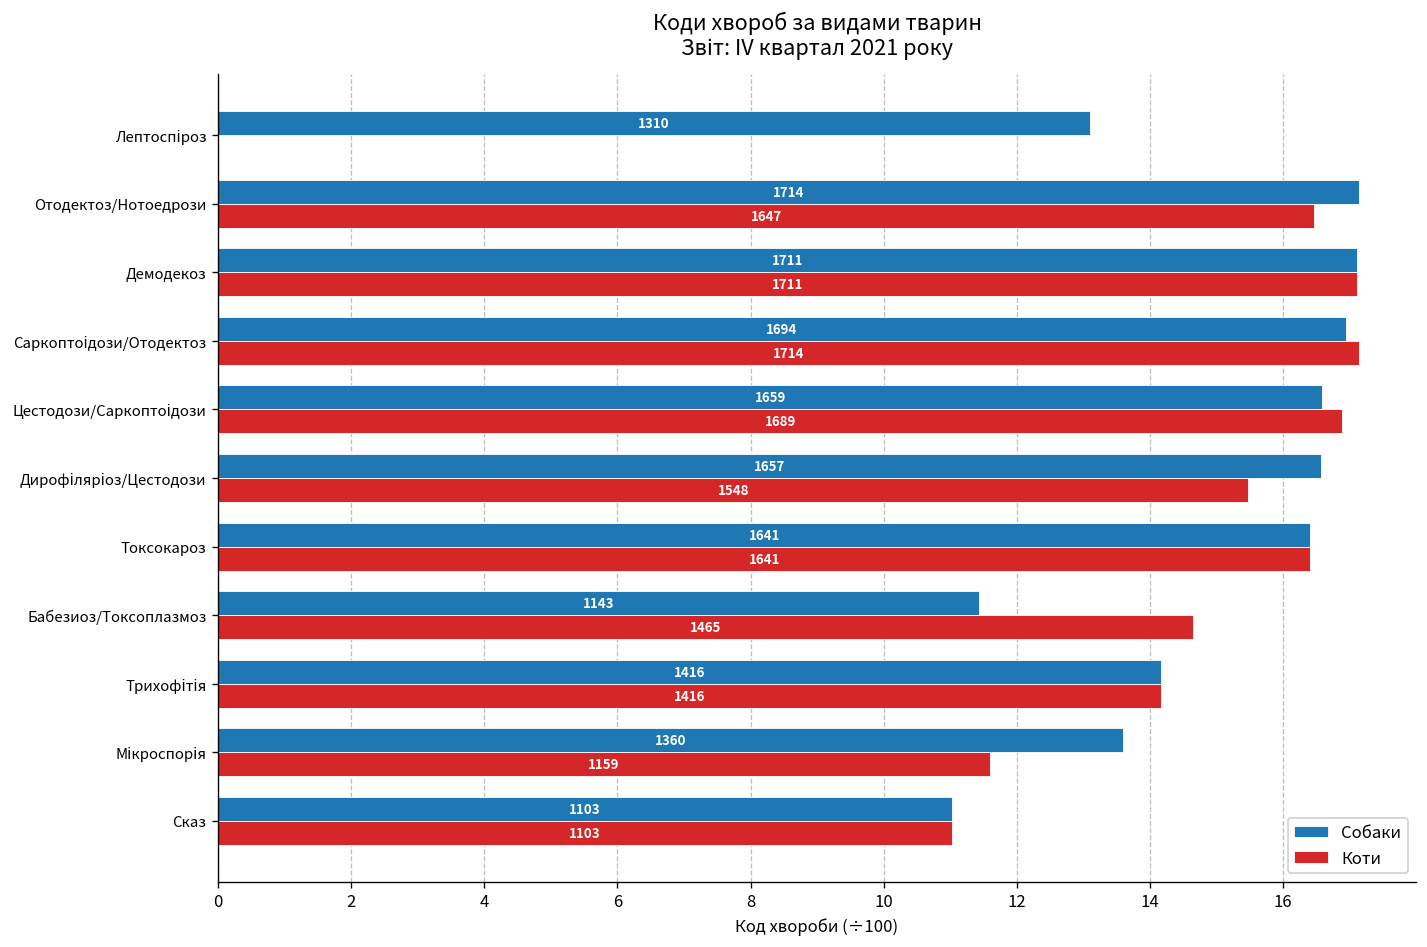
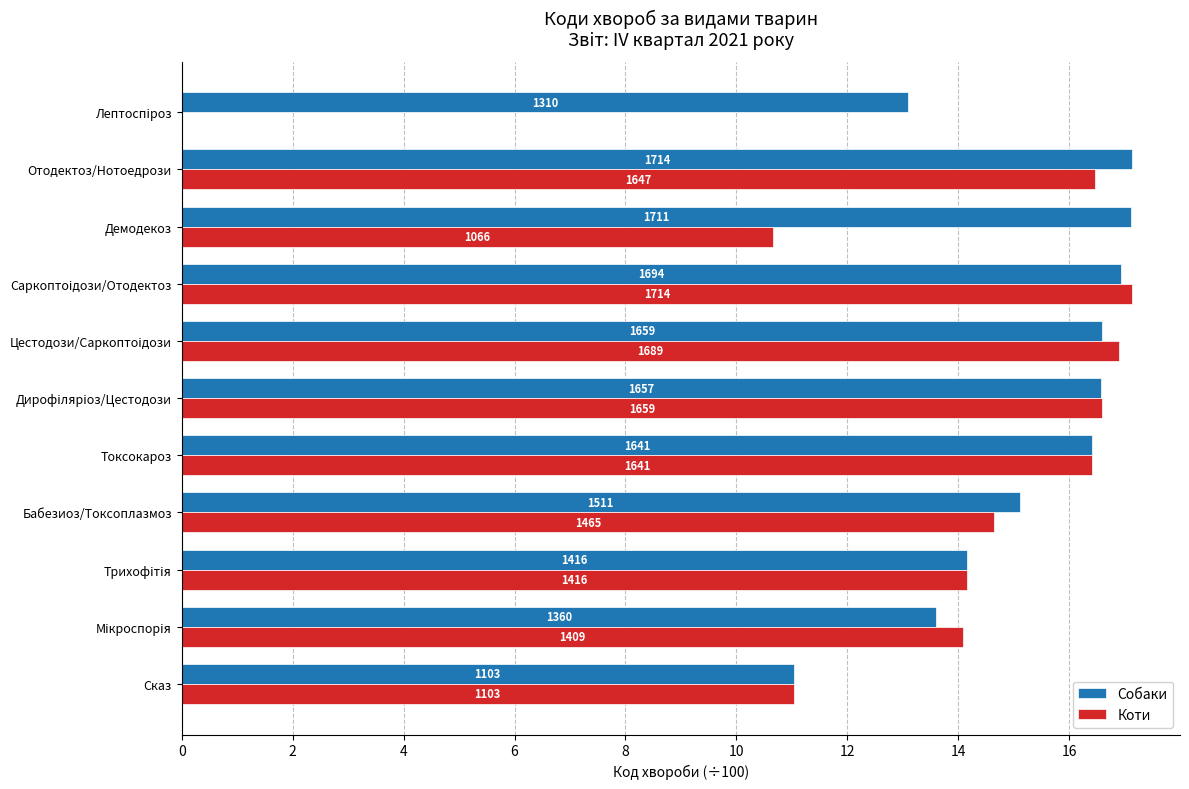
Коти, Демодекоз: 1711 -> 1066
Коти, Дирофіляріоз/Цестодози: 1548 -> 1659
Собаки, Бабезиоз/Токсоплазмоз: 1143 -> 1511
Коти, Мікроспорія: 1159 -> 1409
